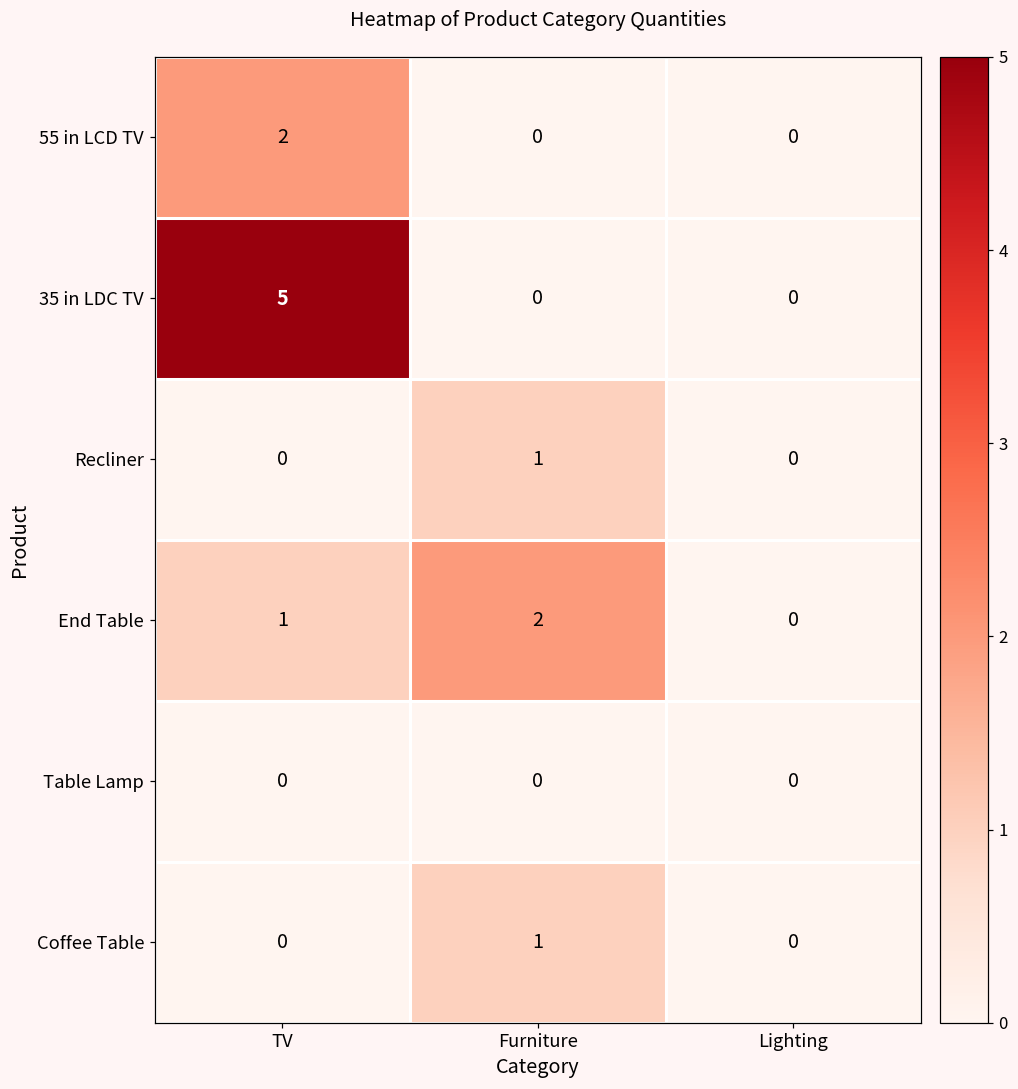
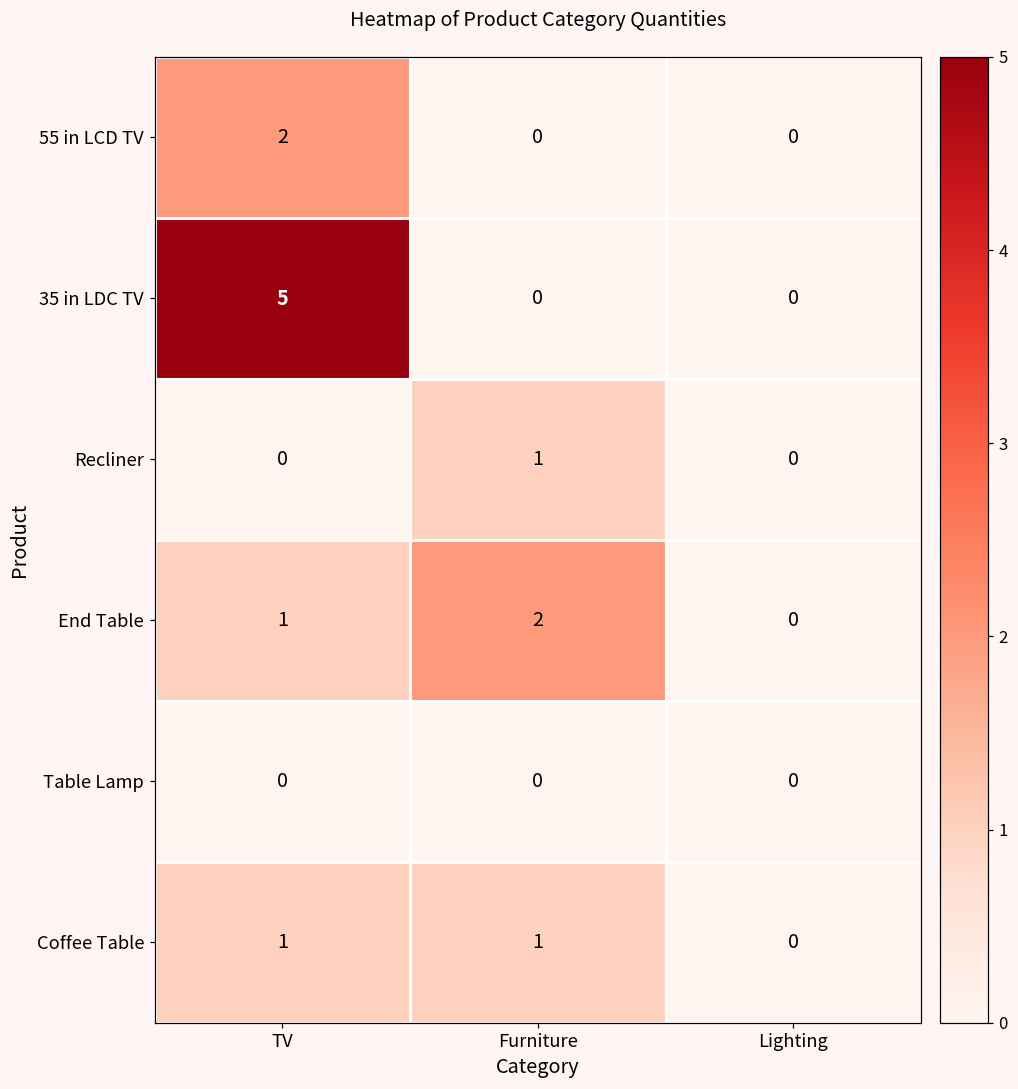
Coffee Table, TV: 0 -> 1
